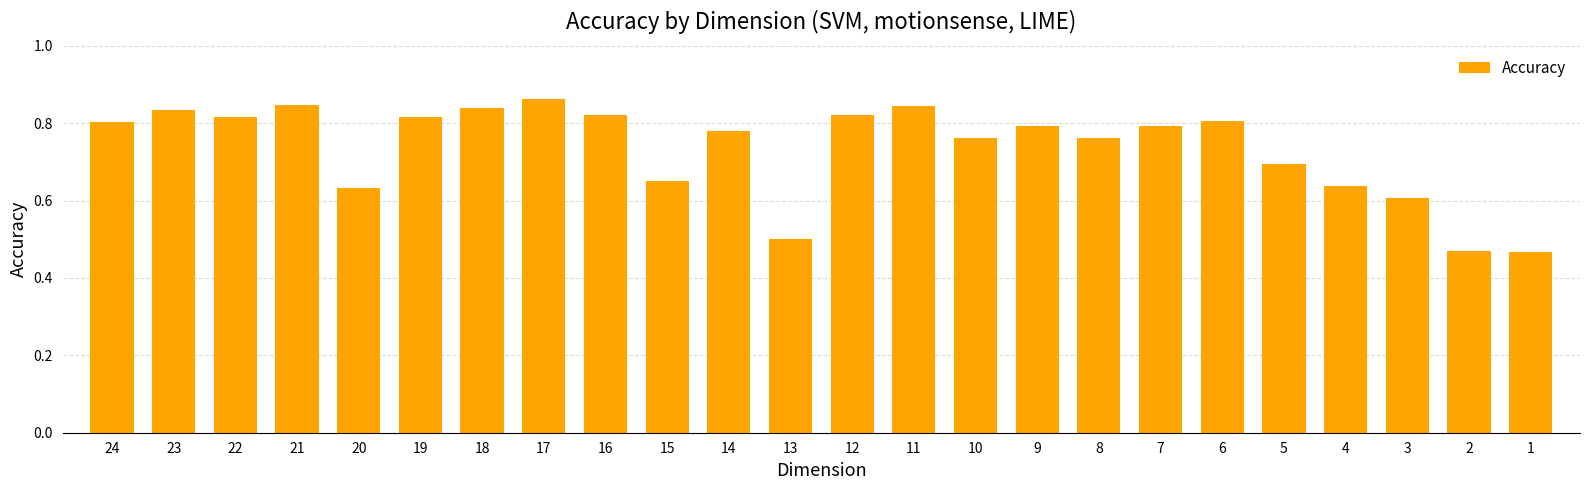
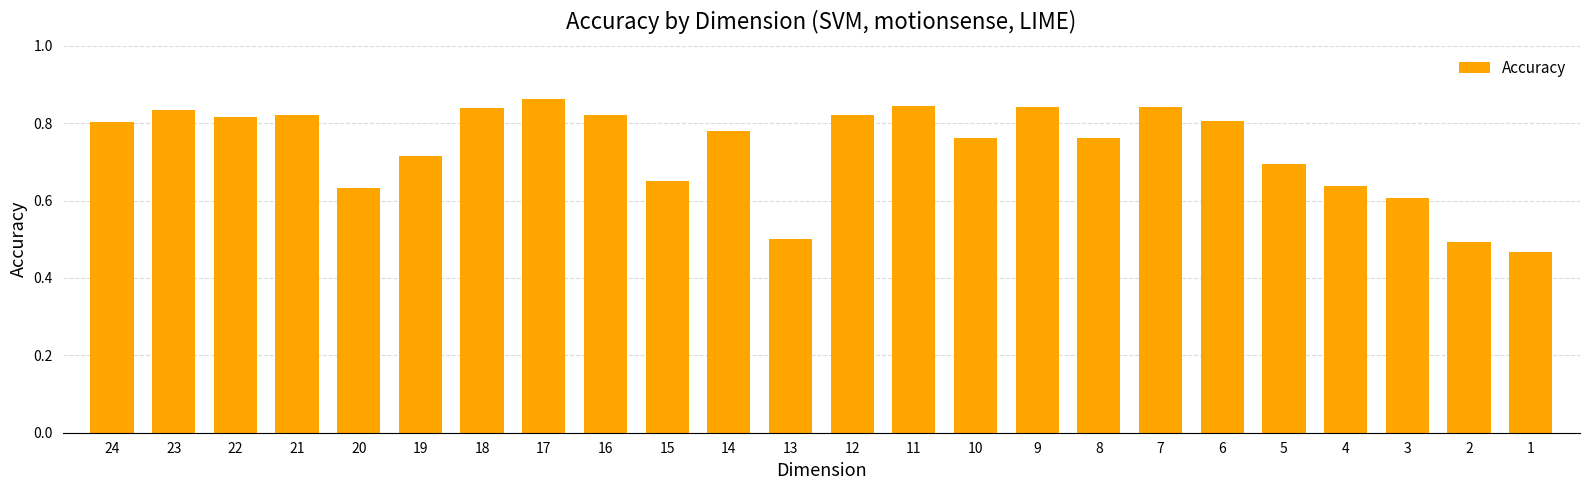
21: 0.85 -> 0.82
19: 0.82 -> 0.71
9: 0.79 -> 0.84
7: 0.79 -> 0.84
2: 0.47 -> 0.49
